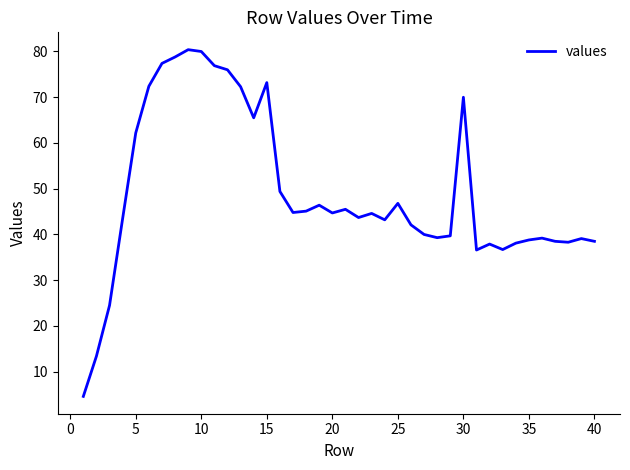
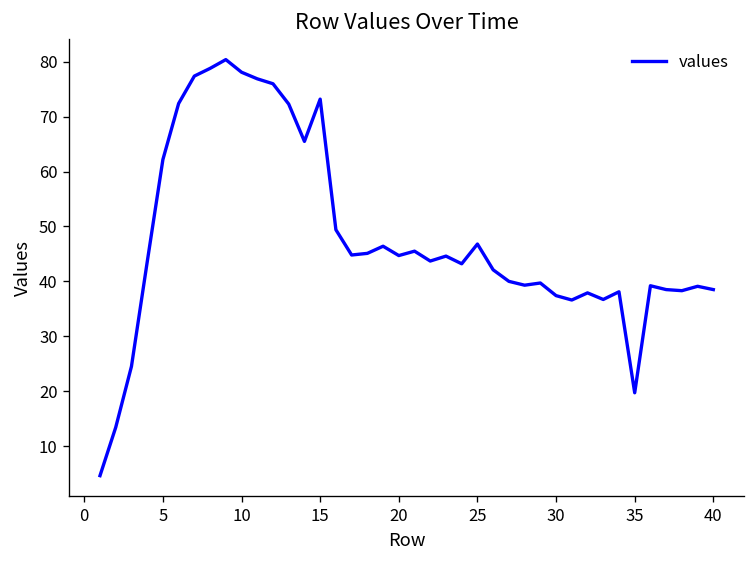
10: 80 -> 78
30: 70 -> 37
35: 39 -> 20
